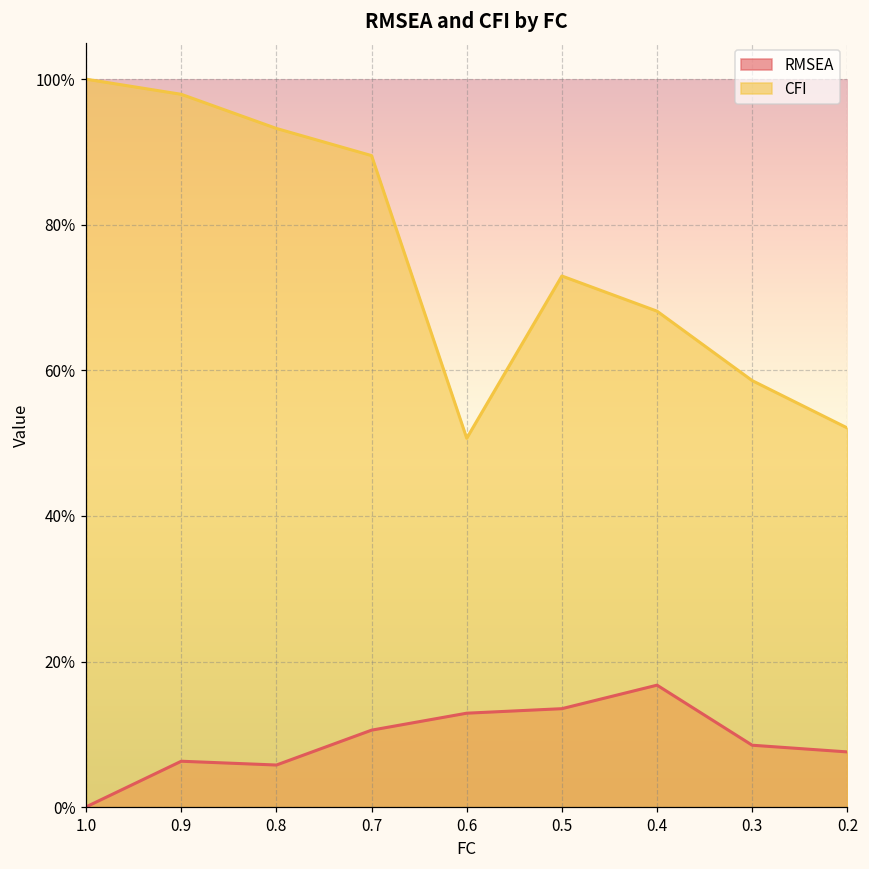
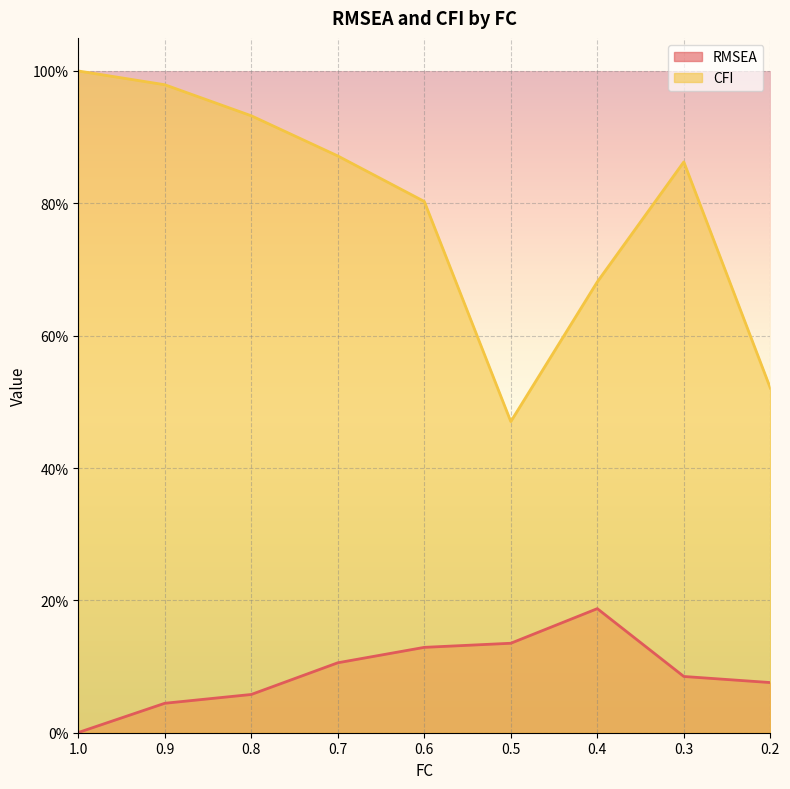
RMSEA, 0.9: 6% -> 4%
CFI, 0.7: 90% -> 87%
CFI, 0.6: 51% -> 80%
CFI, 0.5: 73% -> 47%
RMSEA, 0.4: 17% -> 19%
CFI, 0.3: 59% -> 86%
